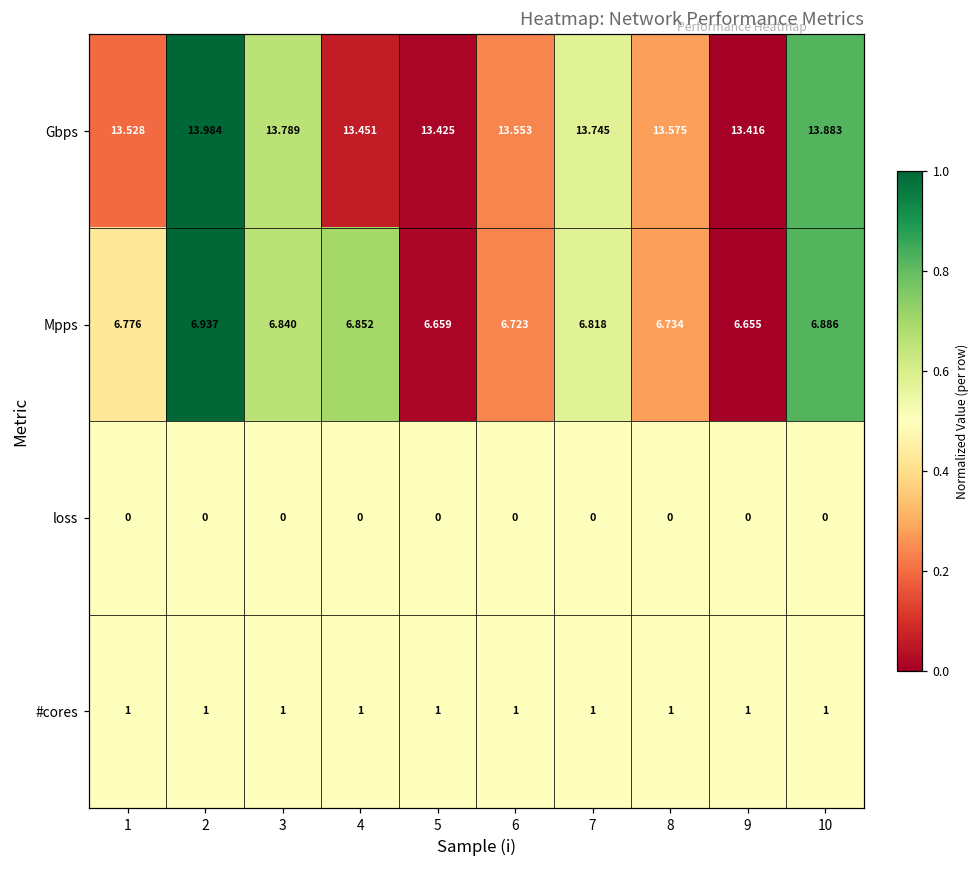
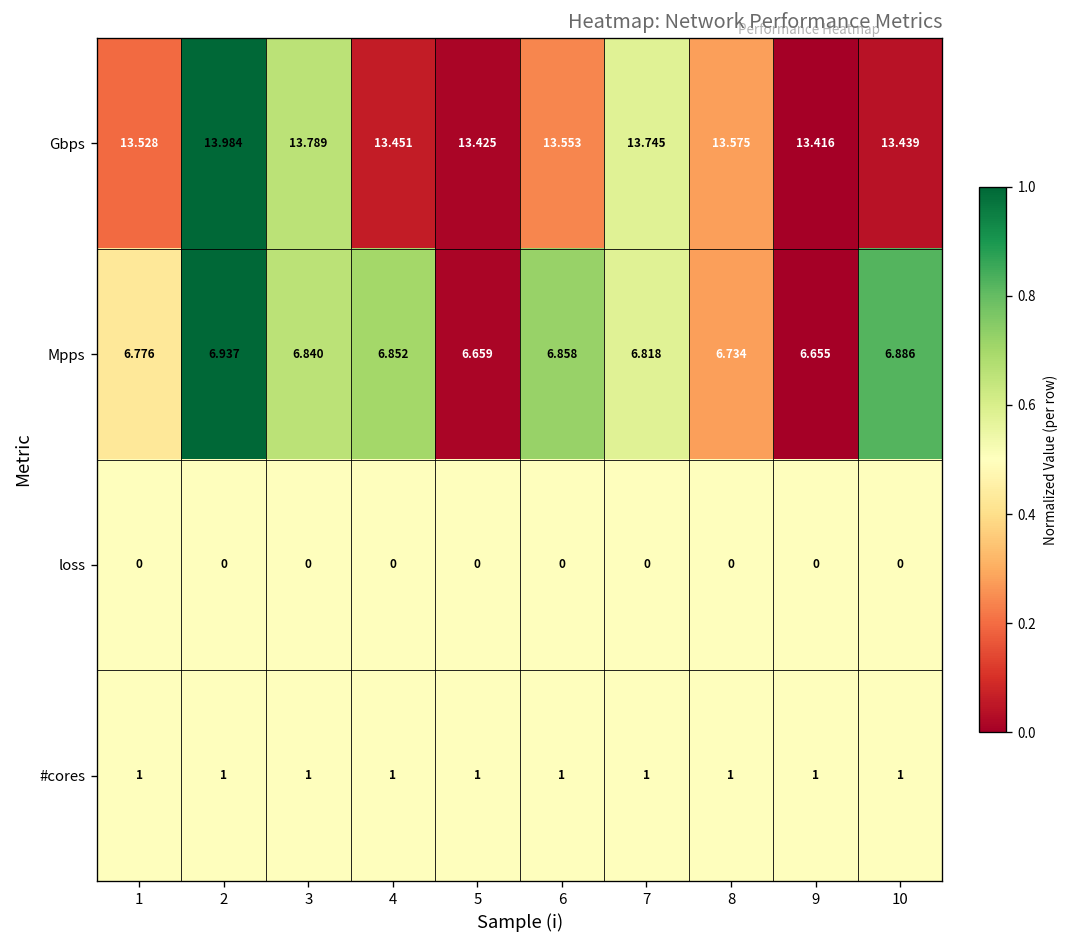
Gbps, 10: 13.883 -> 13.439
Mpps, 6: 6.723 -> 6.858
